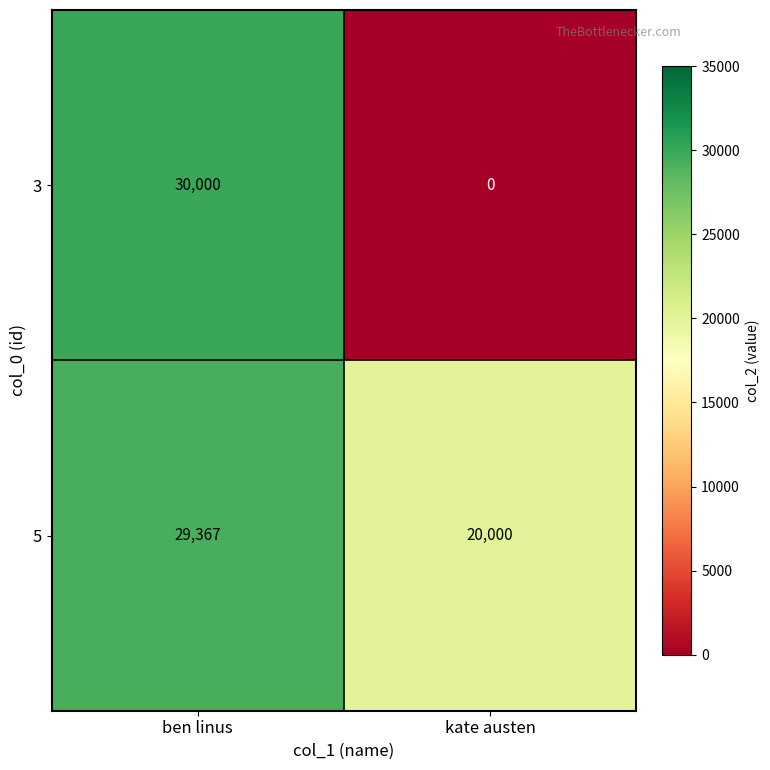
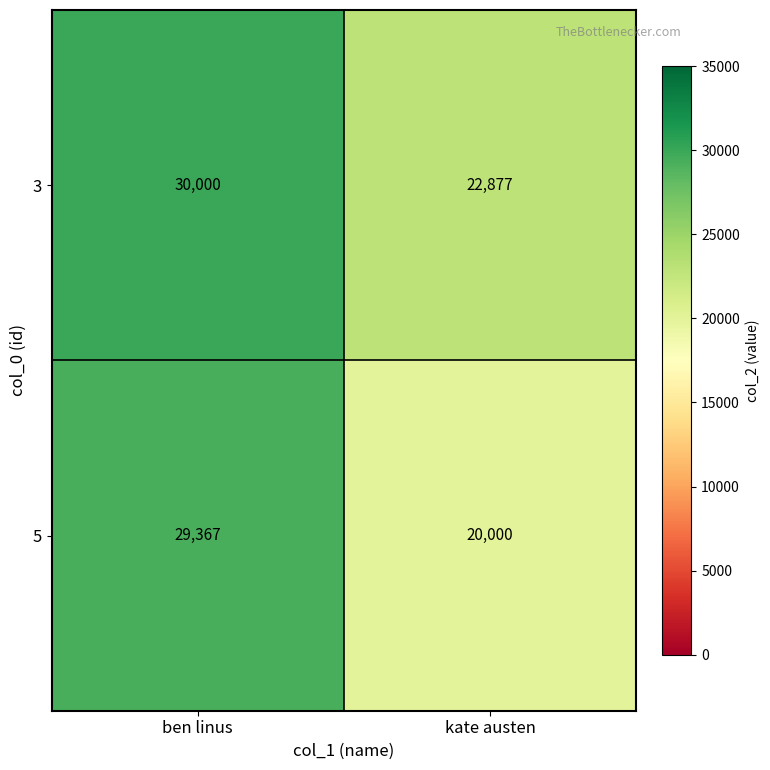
3, kate austen: 0 -> 22,877
